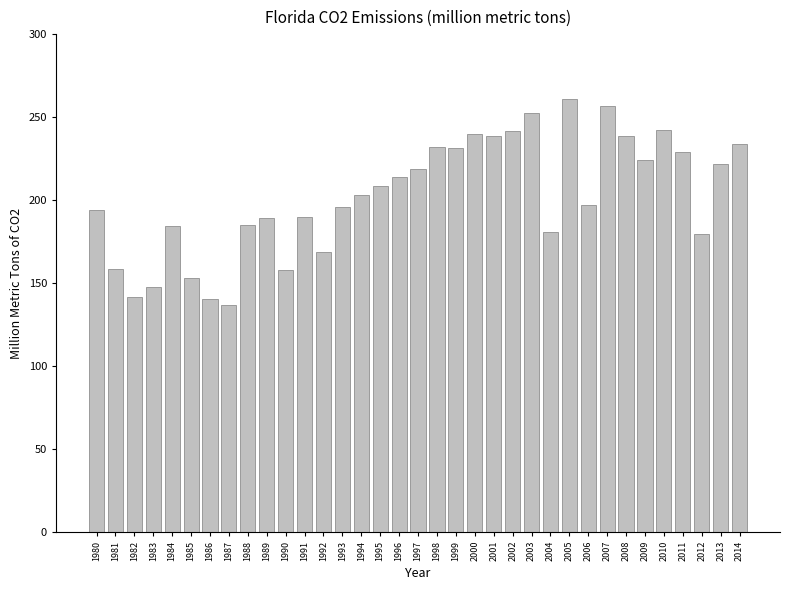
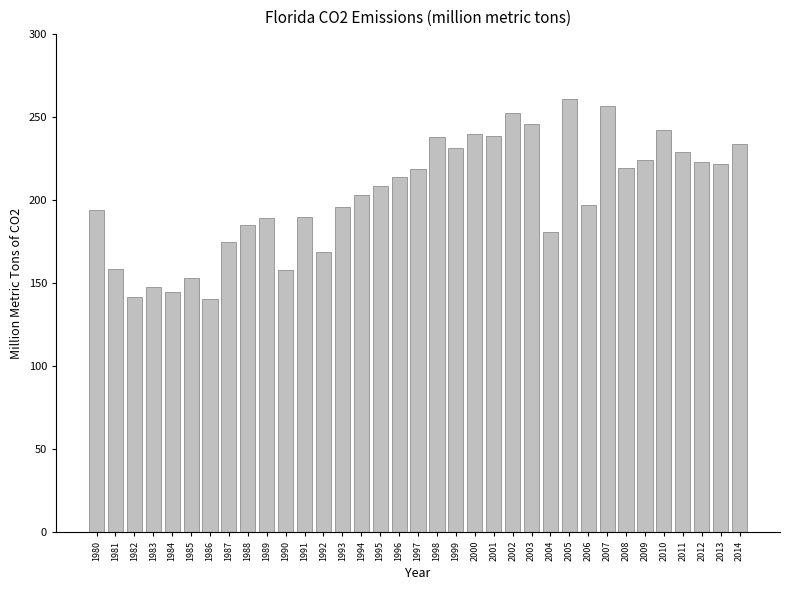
1984: 184 -> 145
1987: 137 -> 175
1998: 232 -> 238
2002: 242 -> 253
2003: 253 -> 246
2008: 239 -> 219
2012: 180 -> 223
